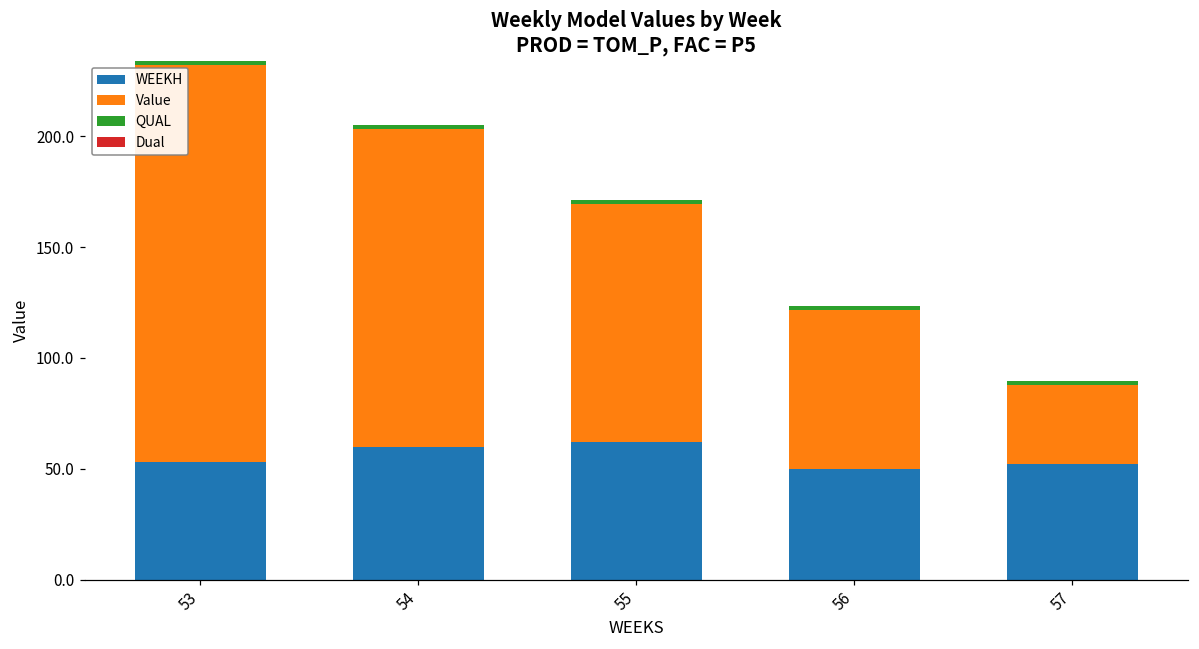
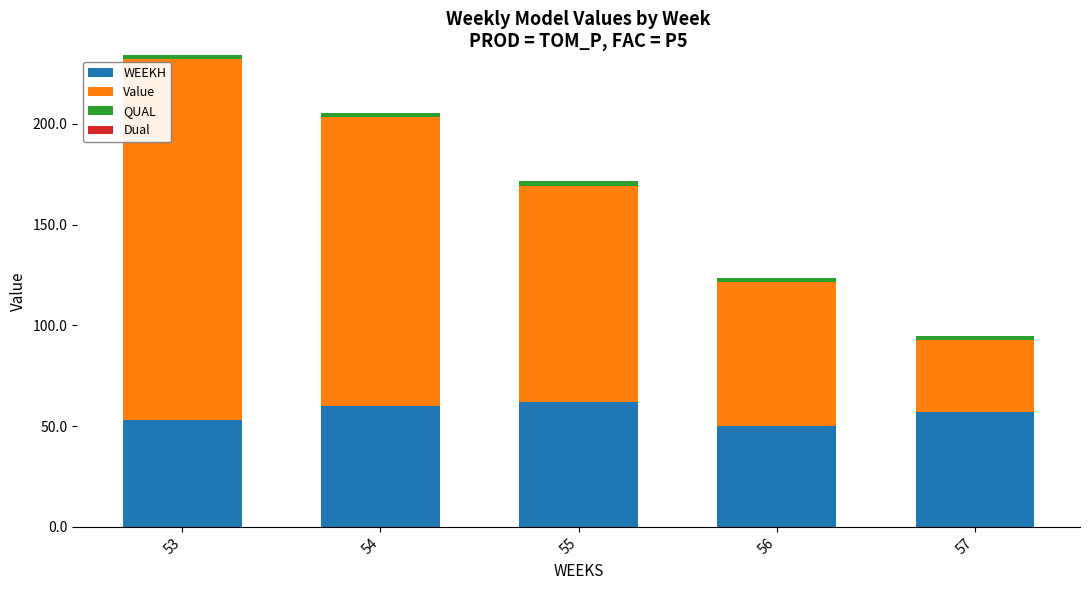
WEEKH, 57: 52 -> 57
